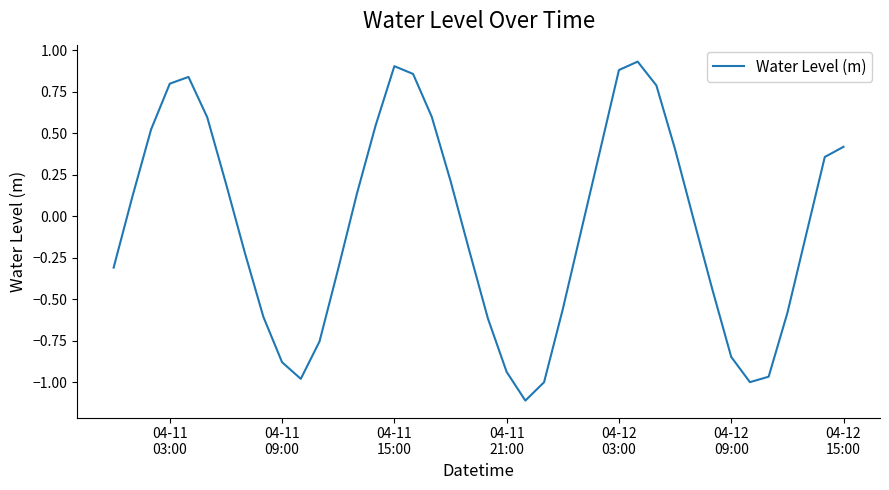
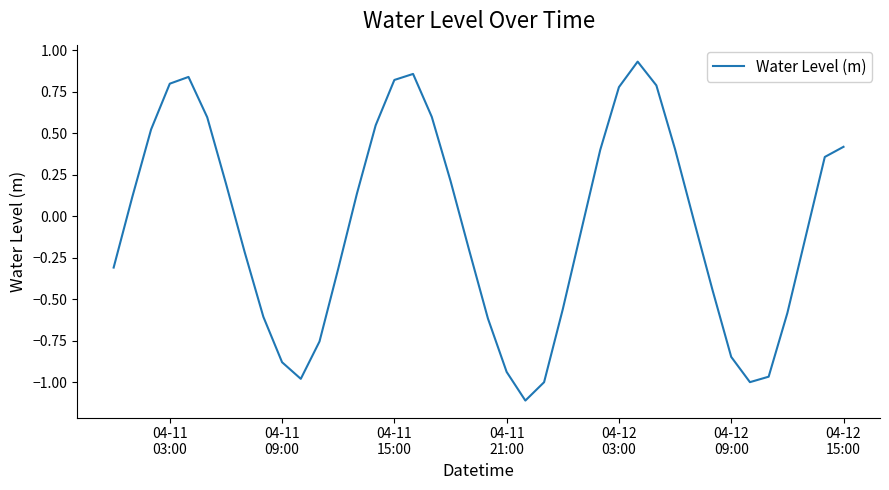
04-11 15:00: 0.90 -> 0.82
04-12 03:00: 0.88 -> 0.78
